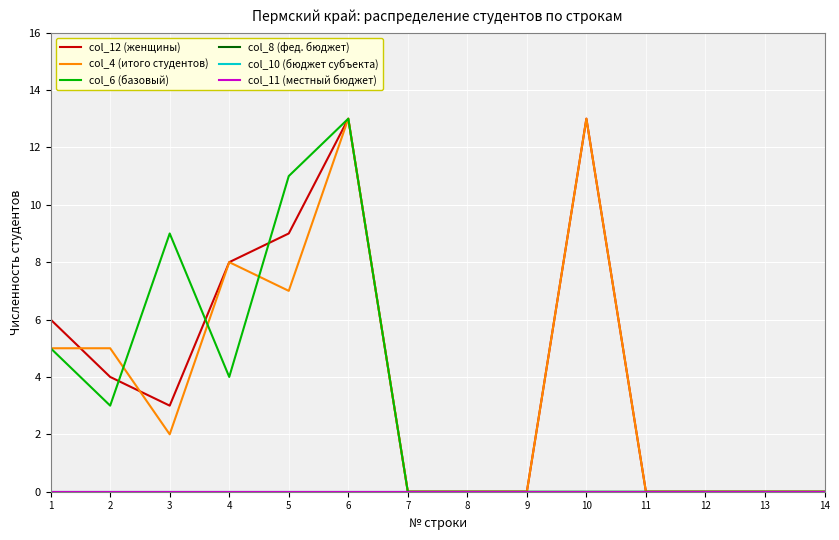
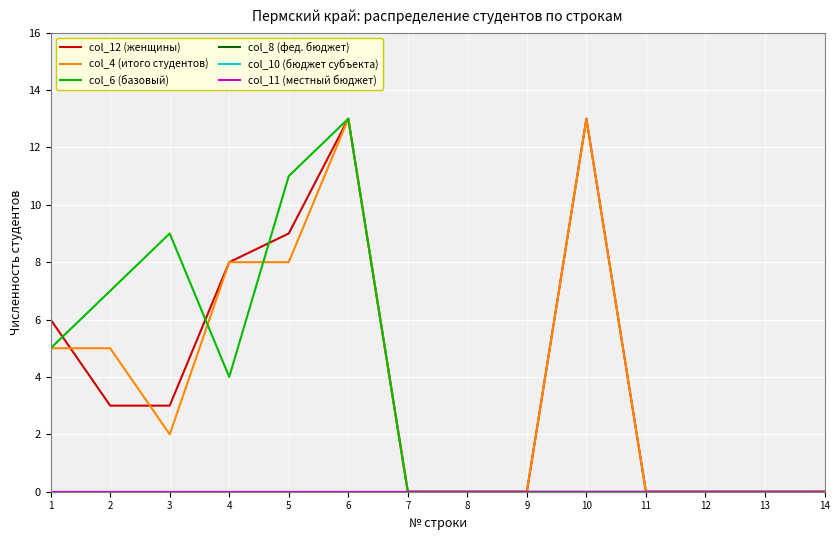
col_12 (женщины), 2: 4 -> 3
col_6 (базовый), 2: 3 -> 7
col_4 (итого студентов), 5: 7 -> 8
